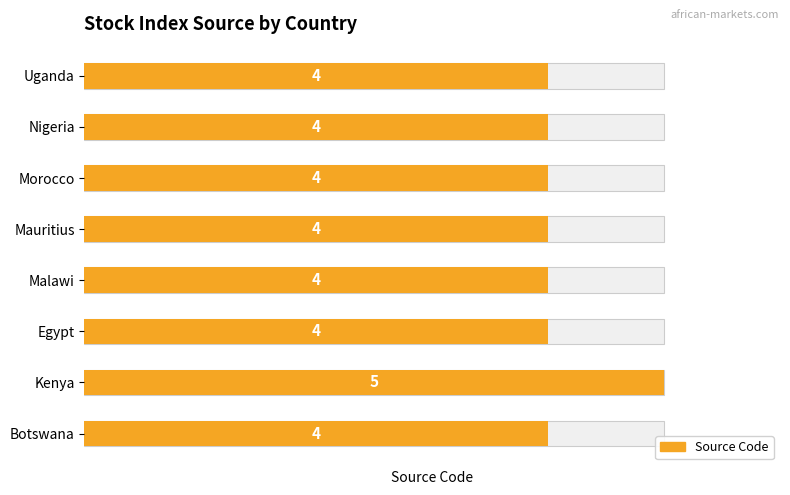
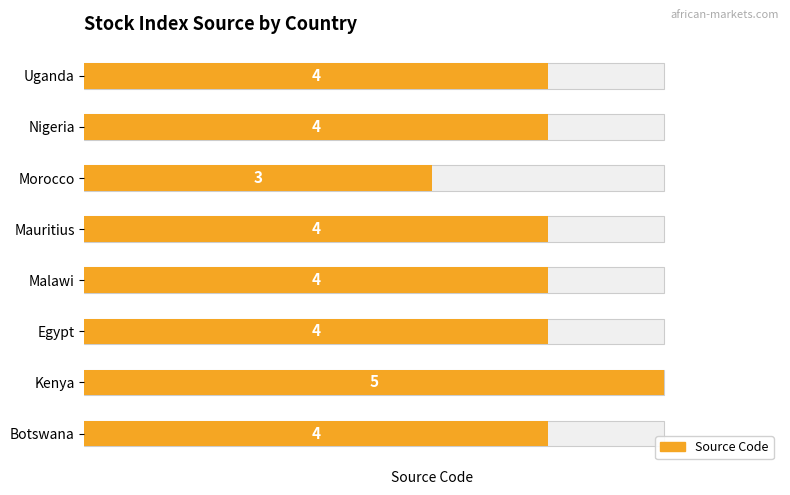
Source Code, Morocco: 4 -> 3
